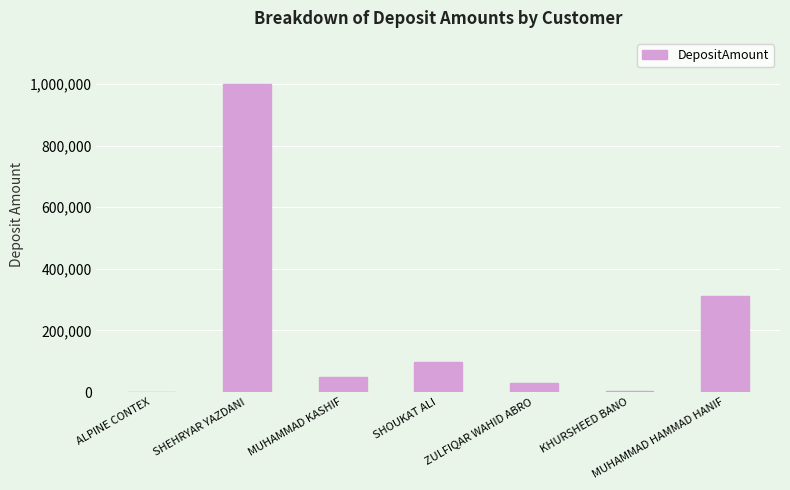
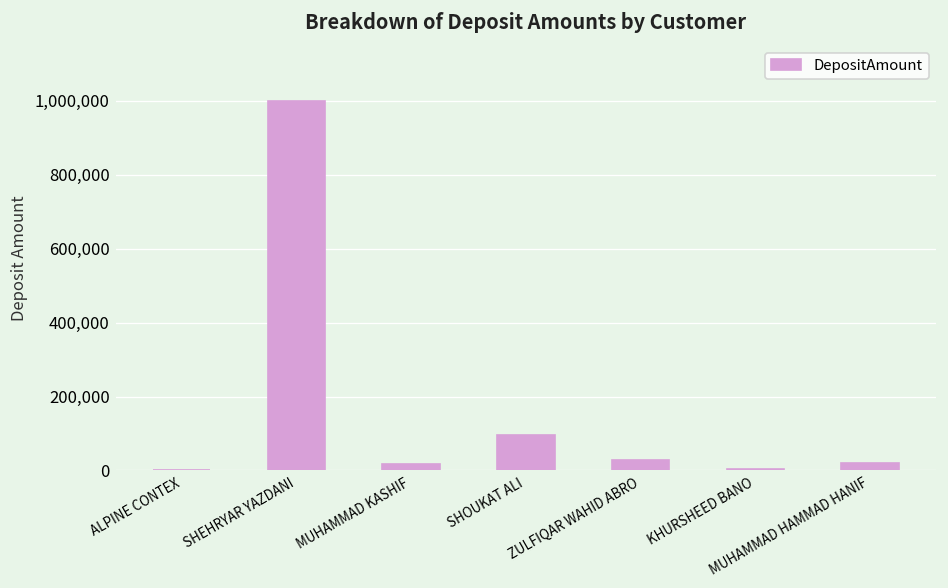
MUHAMMAD KASHIF: 50,000 -> 20,000
MUHAMMAD HAMMAD HANIF: 310,000 -> 20,000
